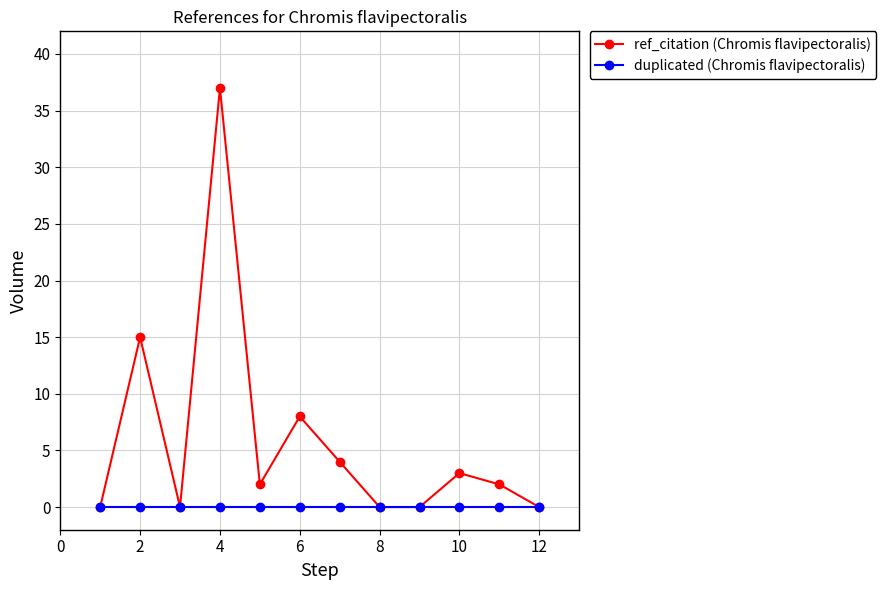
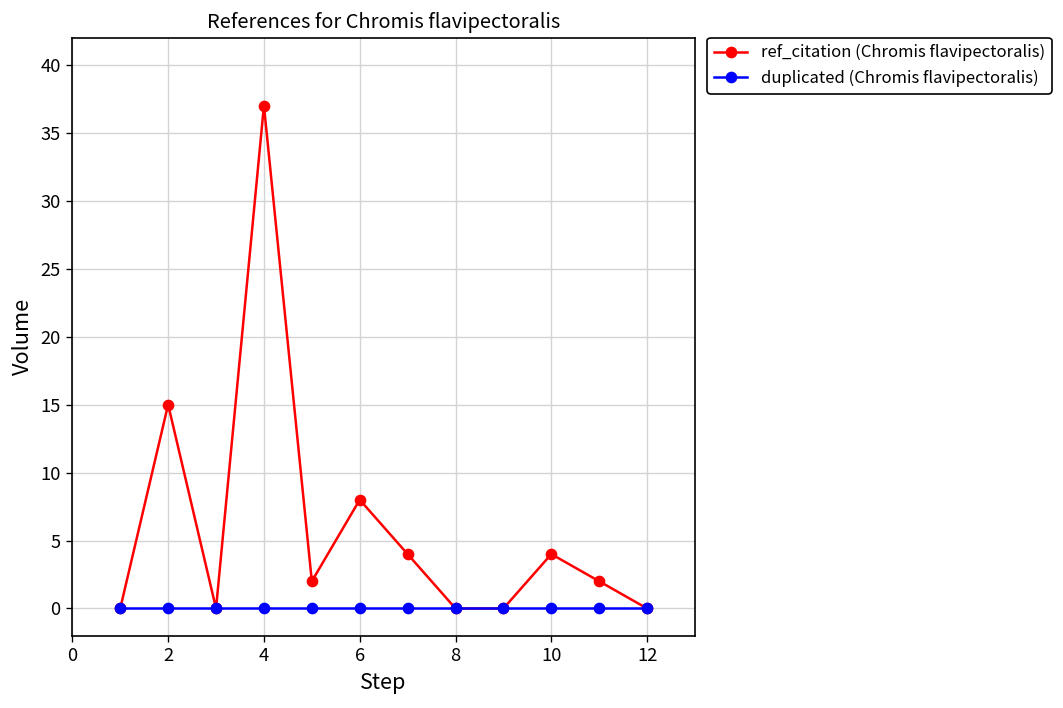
ref_citation (Chromis flavipectoralis), 10: 3 -> 4
